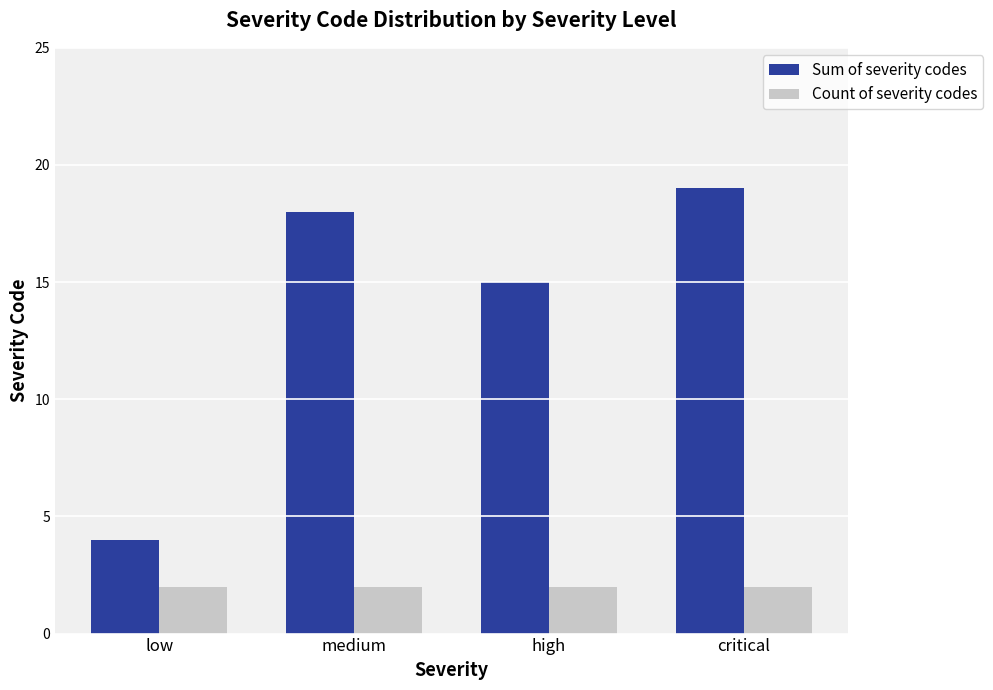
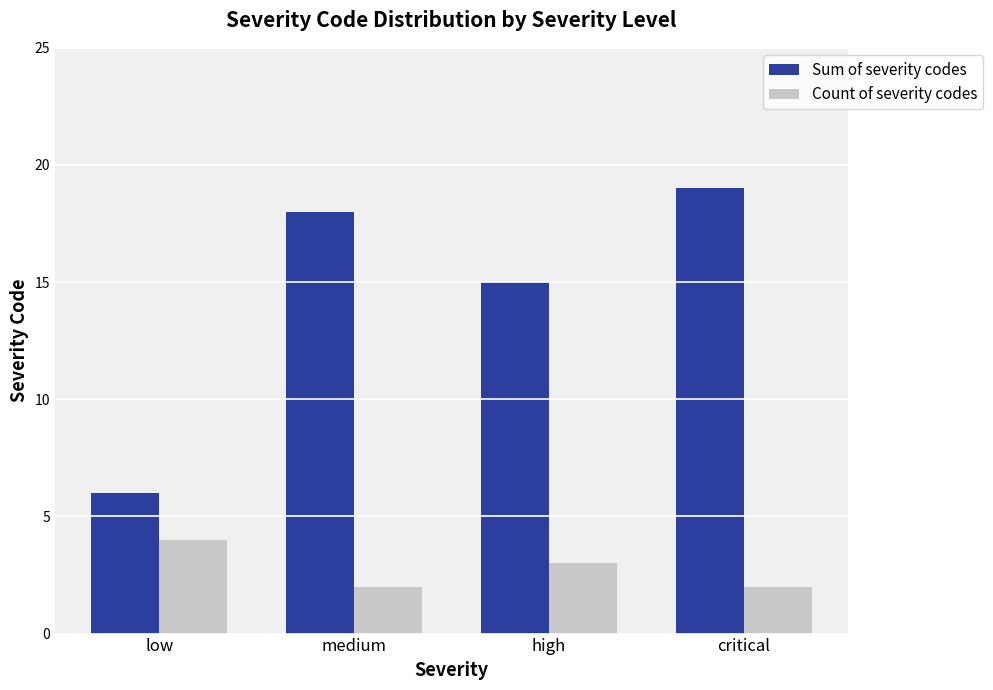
Sum of severity codes, low: 4 -> 6
Count of severity codes, low: 2 -> 4
Count of severity codes, high: 2 -> 3
